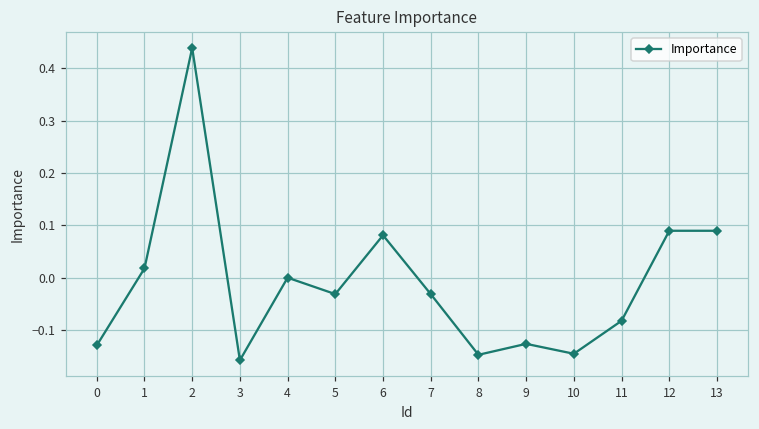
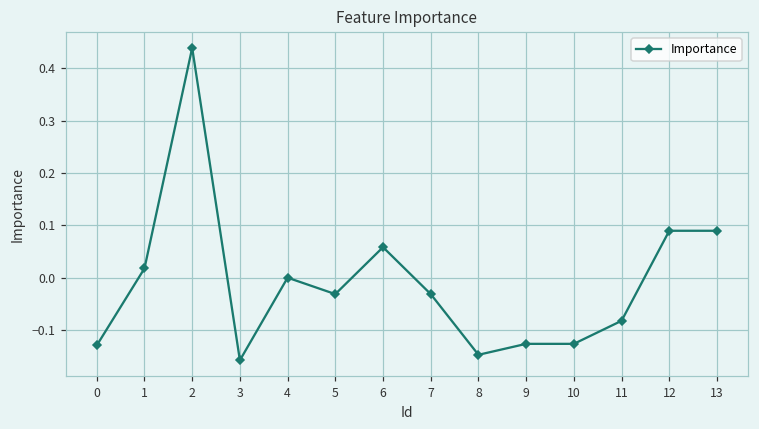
6: 0.08 -> 0.06
10: -0.15 -> -0.13
